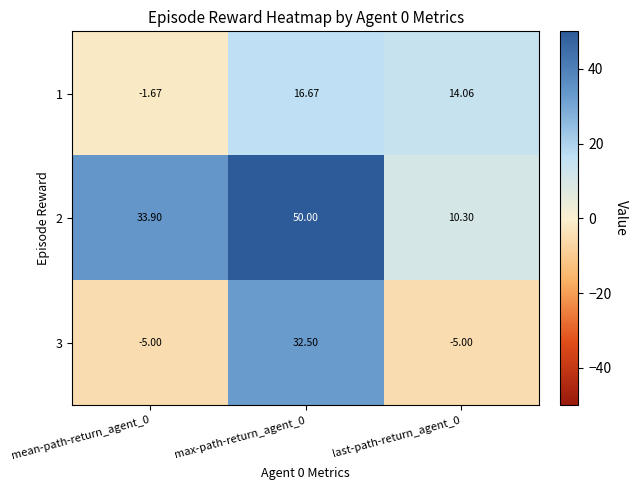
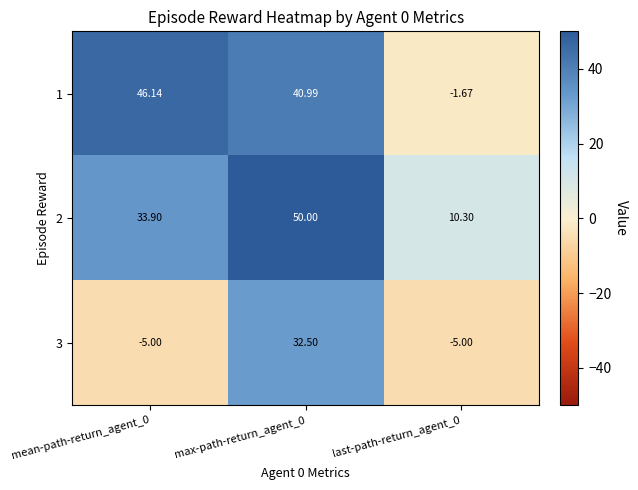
1, mean-path-return_agent_0: -1.67 -> 46.14
1, max-path-return_agent_0: 16.67 -> 40.99
1, last-path-return_agent_0: 14.06 -> -1.67
